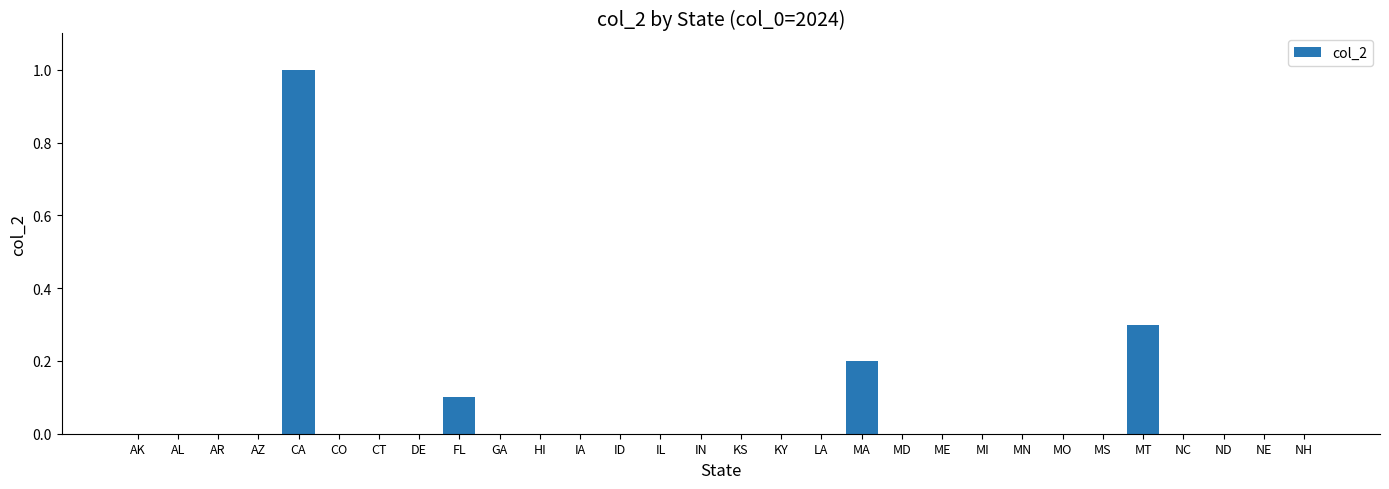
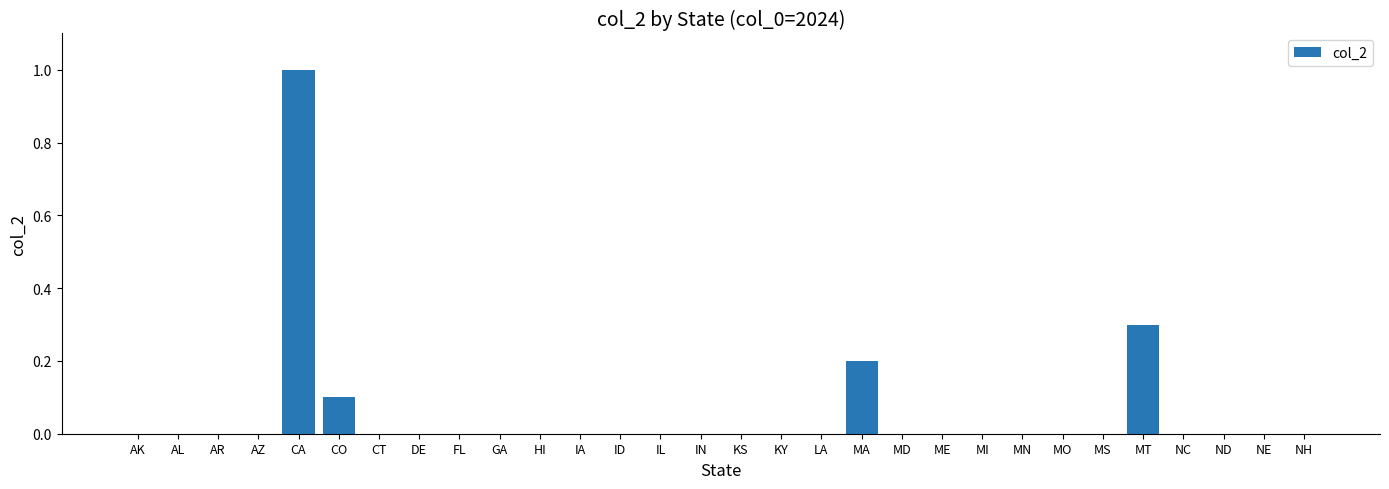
CO: 0.0 -> 0.1
FL: 0.1 -> 0.0
